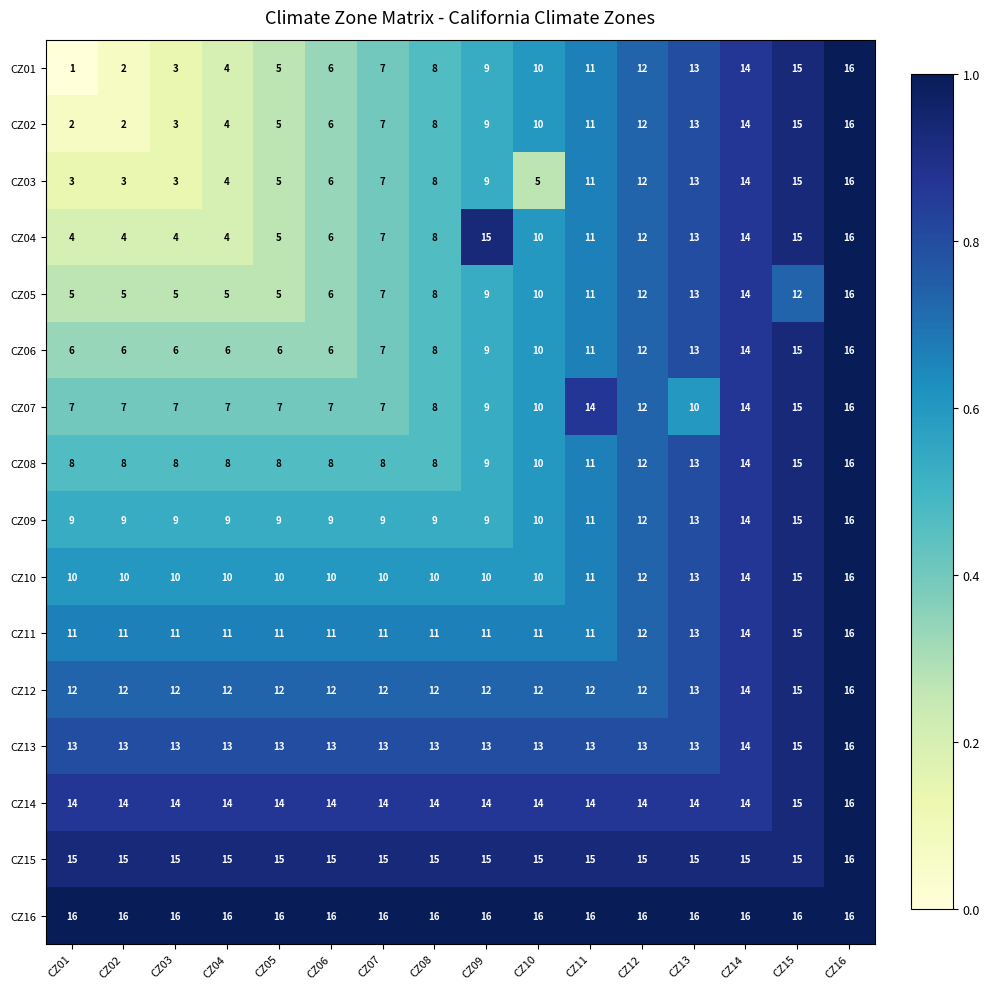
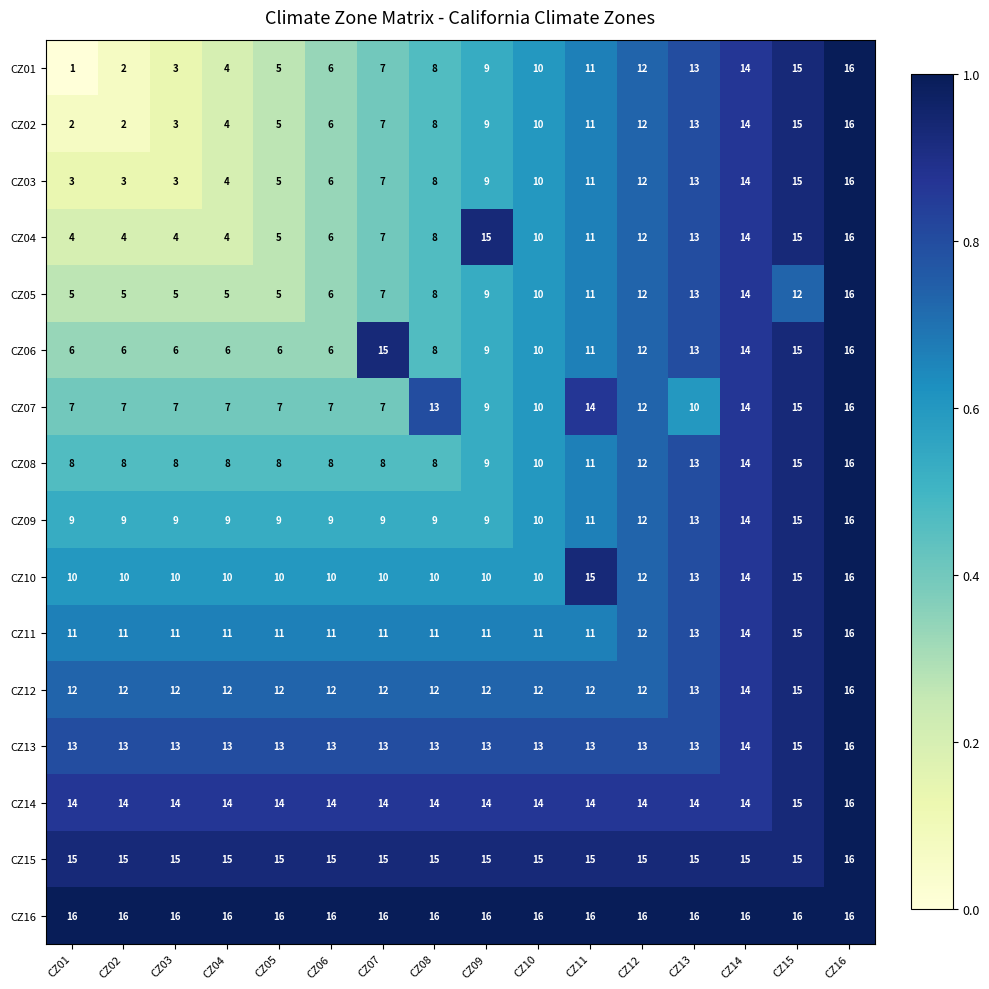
CZ03, CZ10: 5 -> 10
CZ06, CZ07: 7 -> 15
CZ07, CZ08: 8 -> 13
CZ10, CZ11: 11 -> 15
